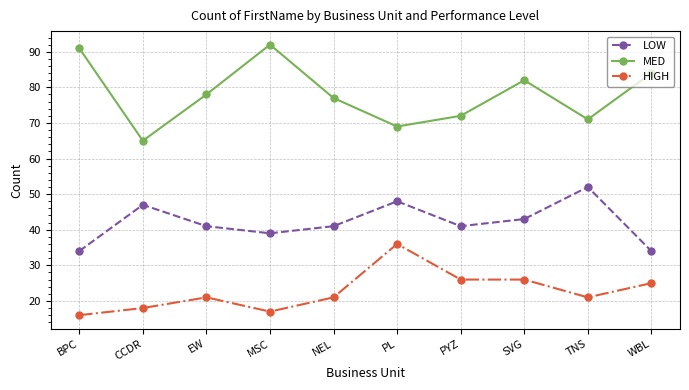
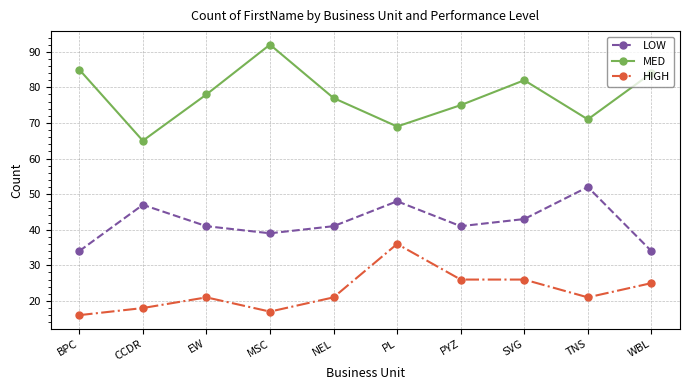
MED, BPC: 91 -> 85
MED, PYZ: 72 -> 75
